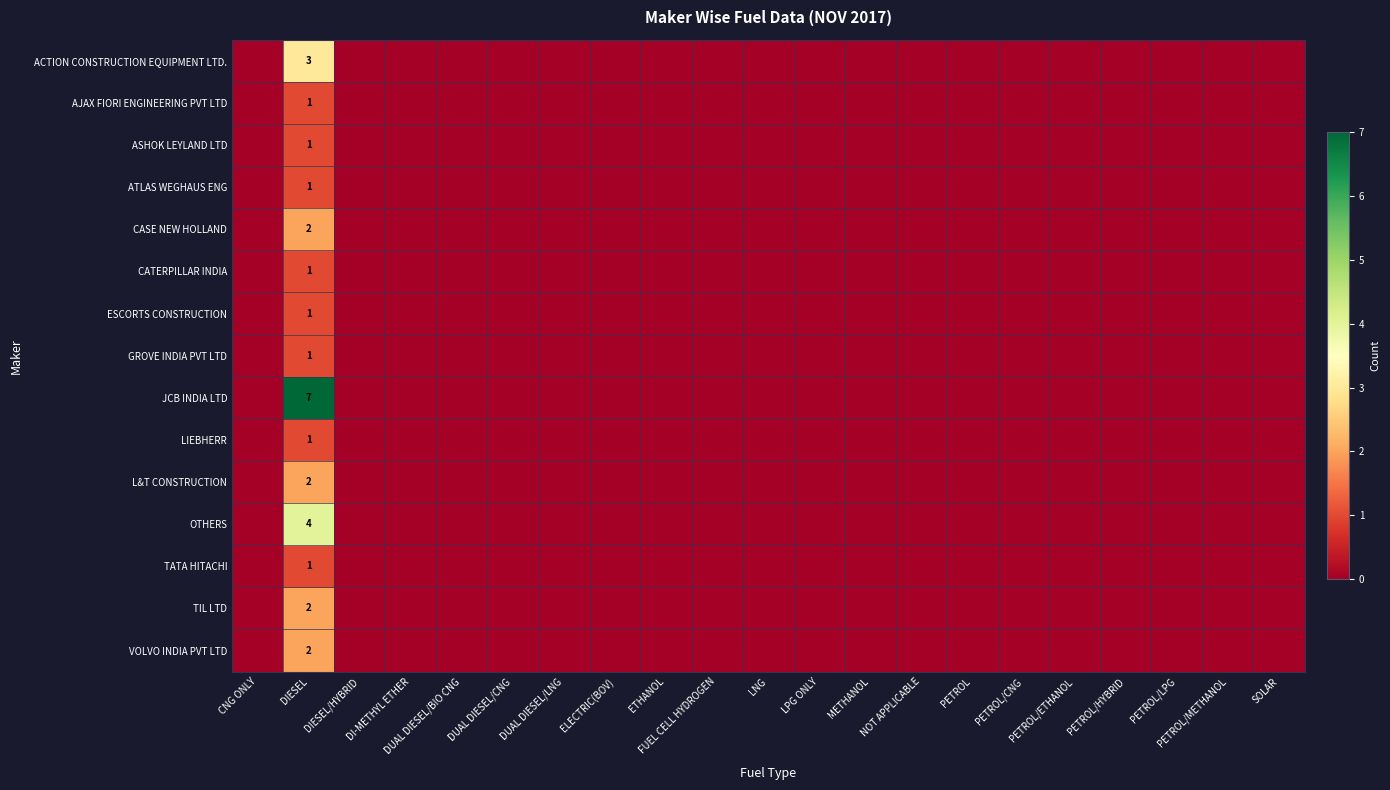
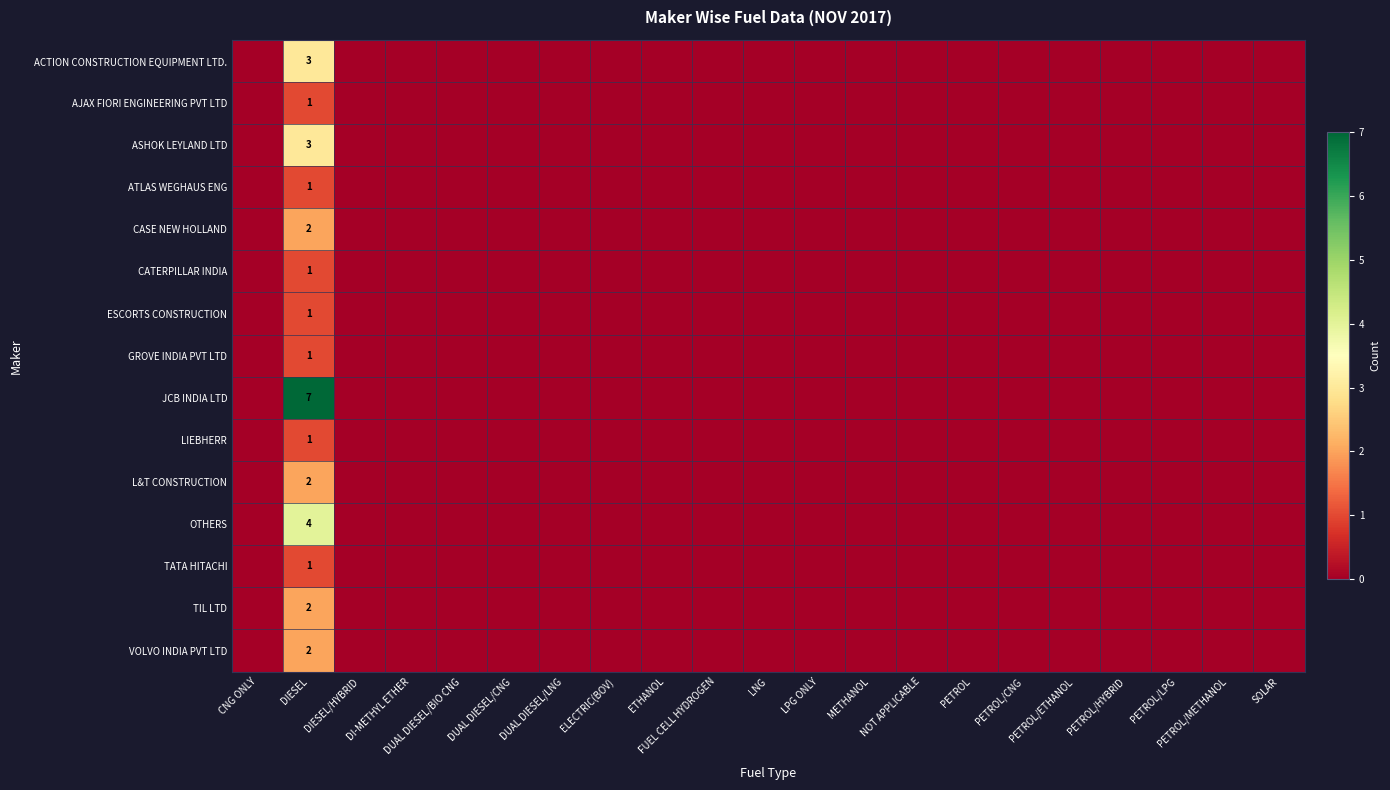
ASHOK LEYLAND LTD, DIESEL: 1 -> 3
